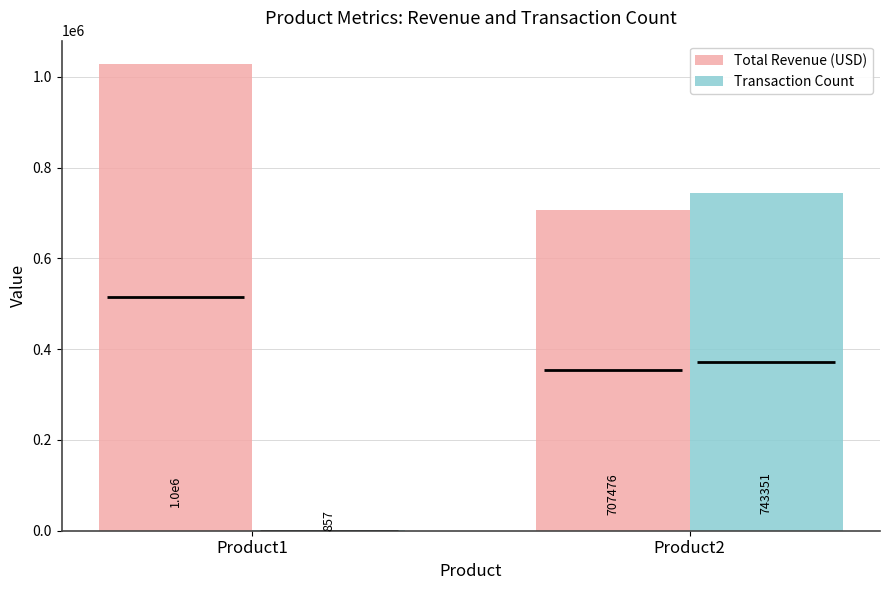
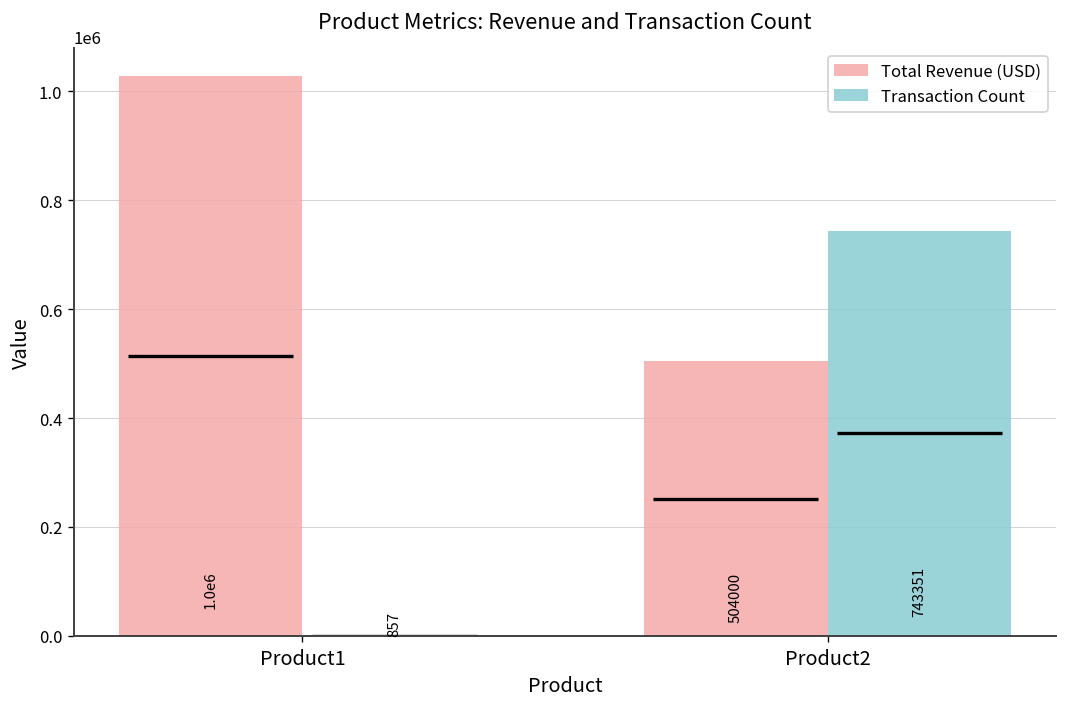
Total Revenue (USD), Product2: 707476 -> 504000
